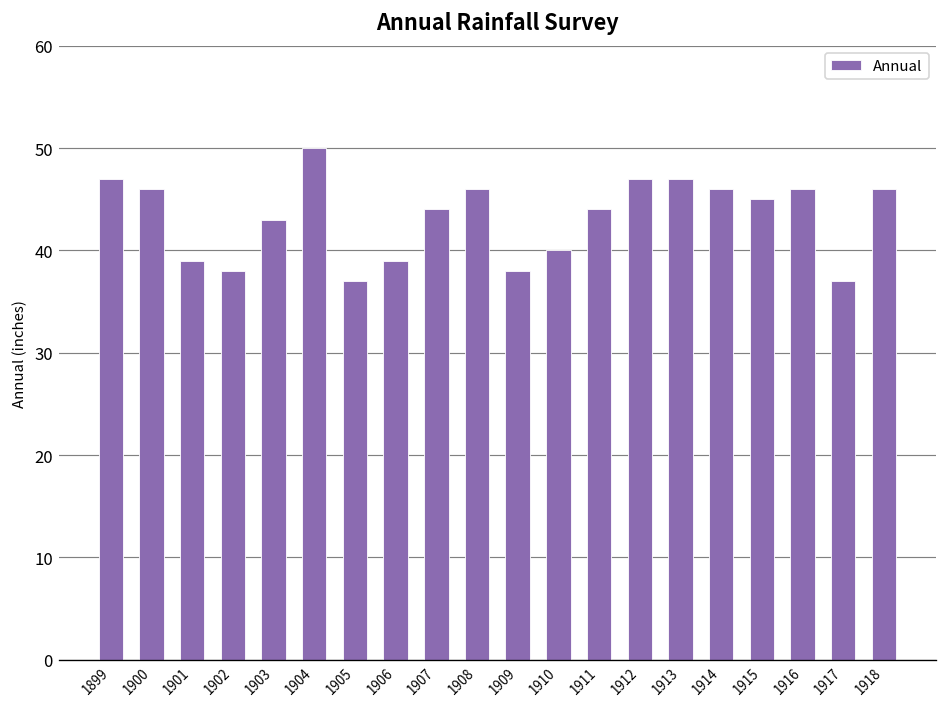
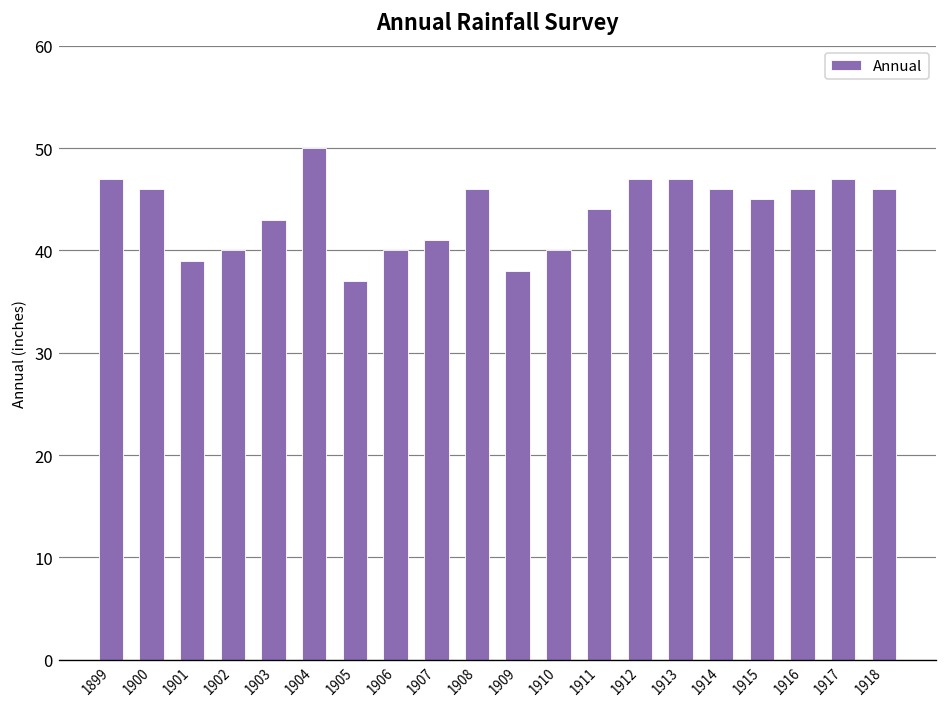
1902: 38 -> 40
1906: 39 -> 40
1907: 44 -> 41
1917: 37 -> 47
